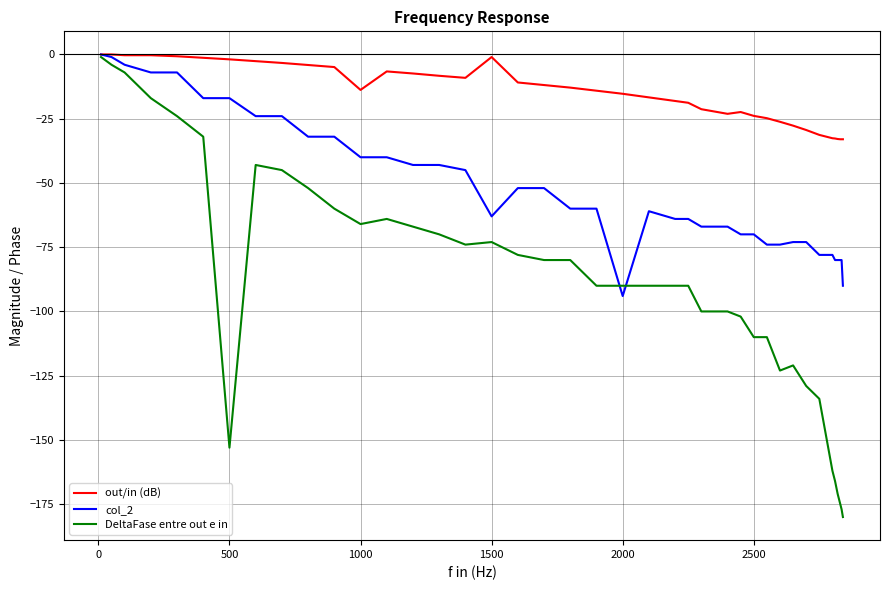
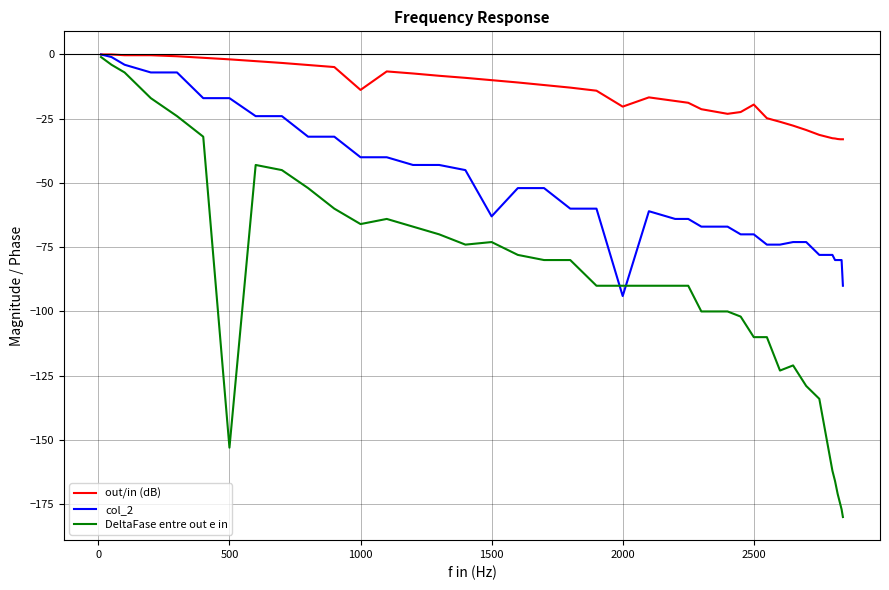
out/in (dB), 1500: -1 -> -10
out/in (dB), 2000: -15 -> -20
out/in (dB), 2500: -24 -> -20
